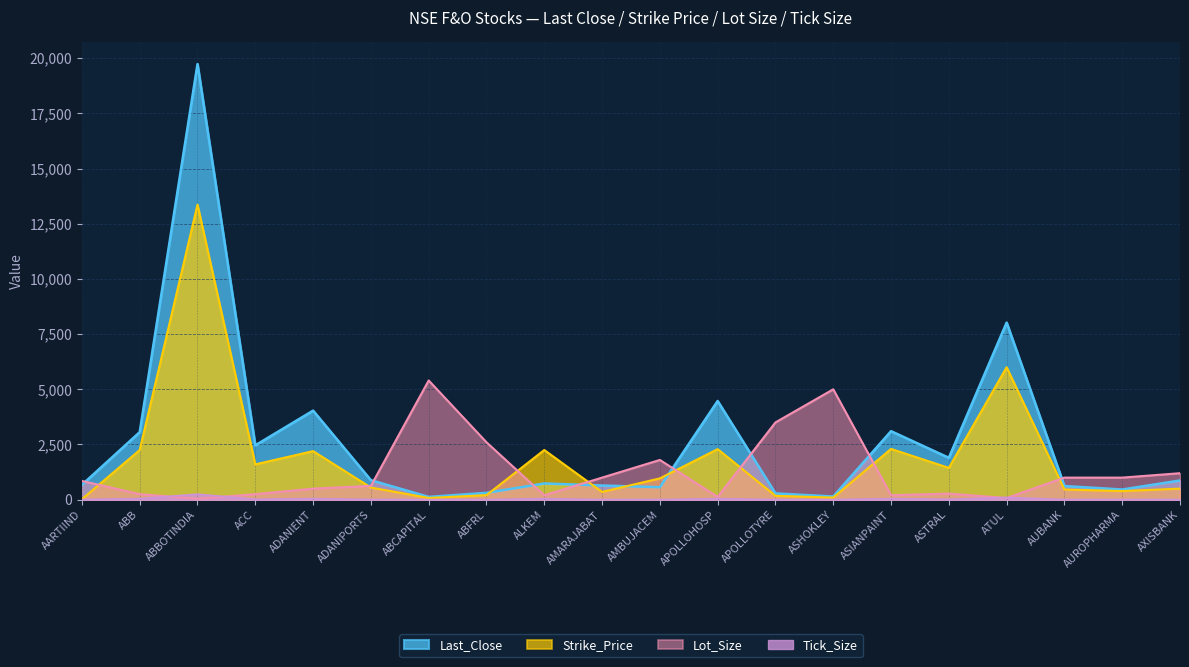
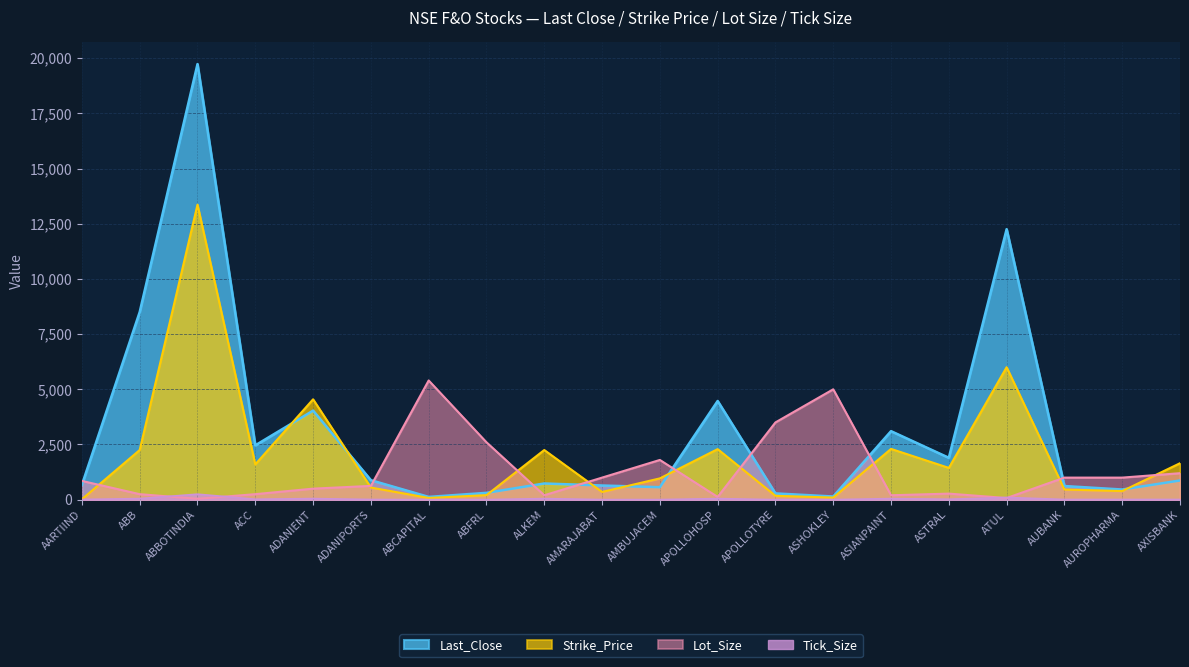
Last_Close, ABB: 3,100 -> 8,500
Strike_Price, ADANIENT: 2,200 -> 4,500
Last_Close, ATUL: 8,000 -> 12,300
Strike_Price, AXISBANK: 500 -> 1,700
